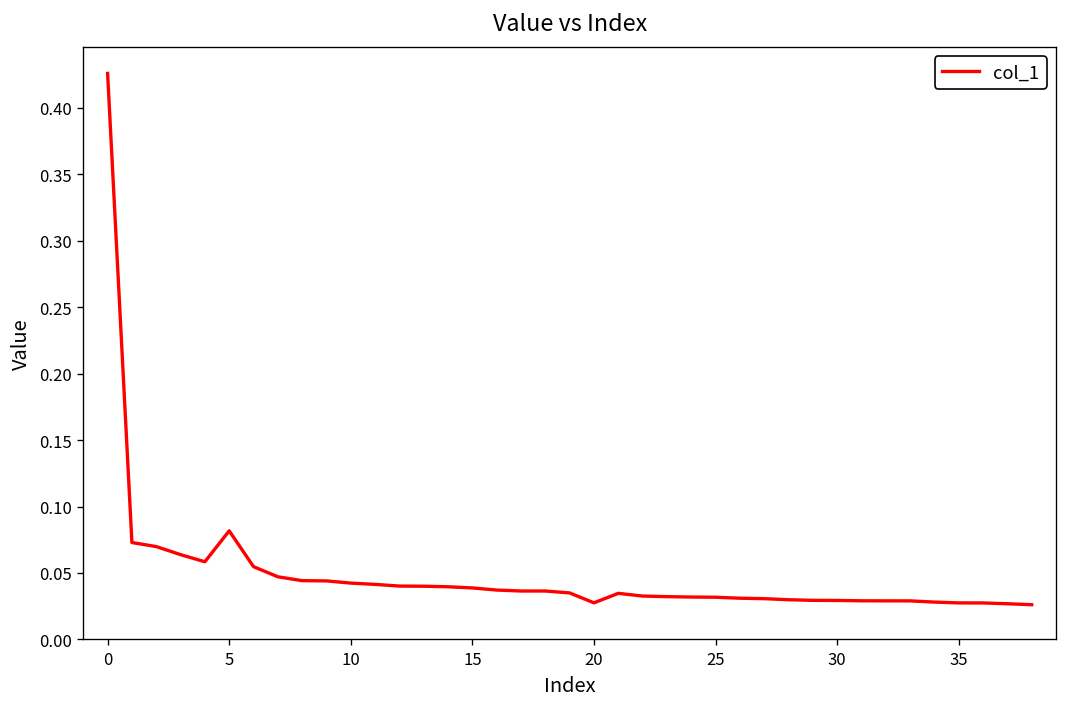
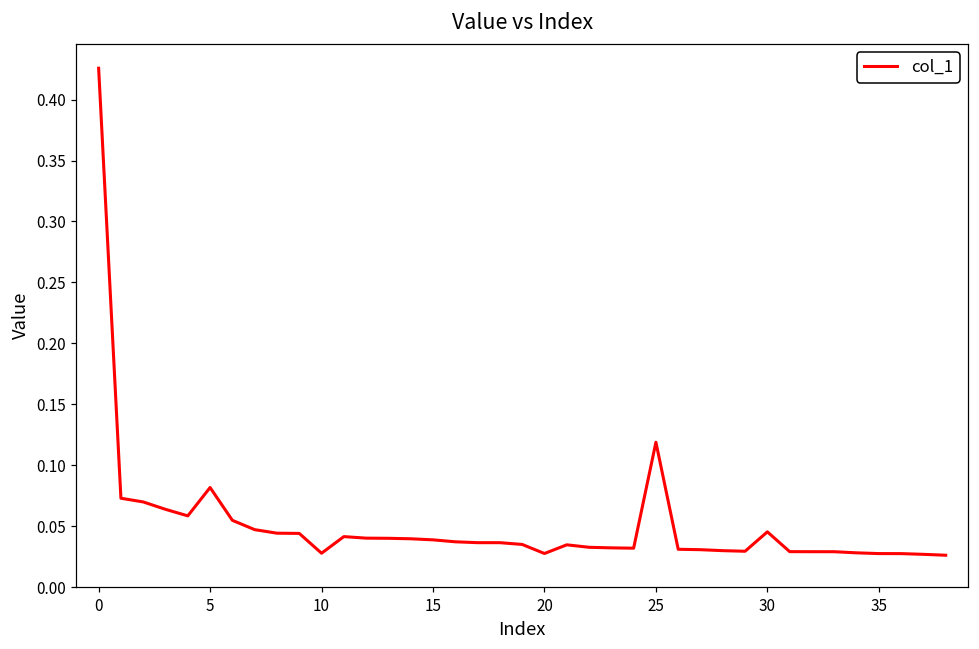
10: 0.042 -> 0.028
25: 0.032 -> 0.119
30: 0.029 -> 0.045
